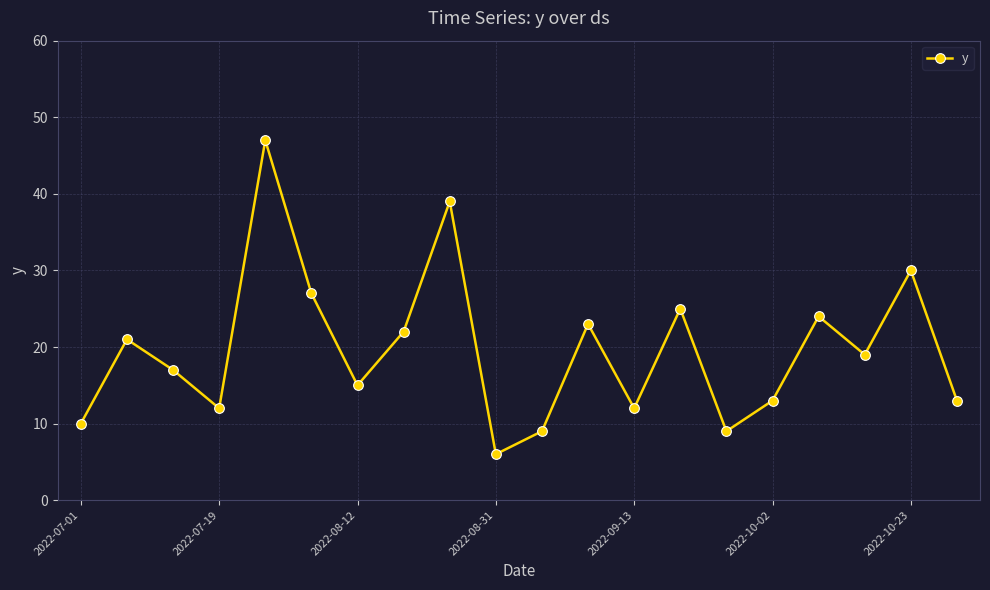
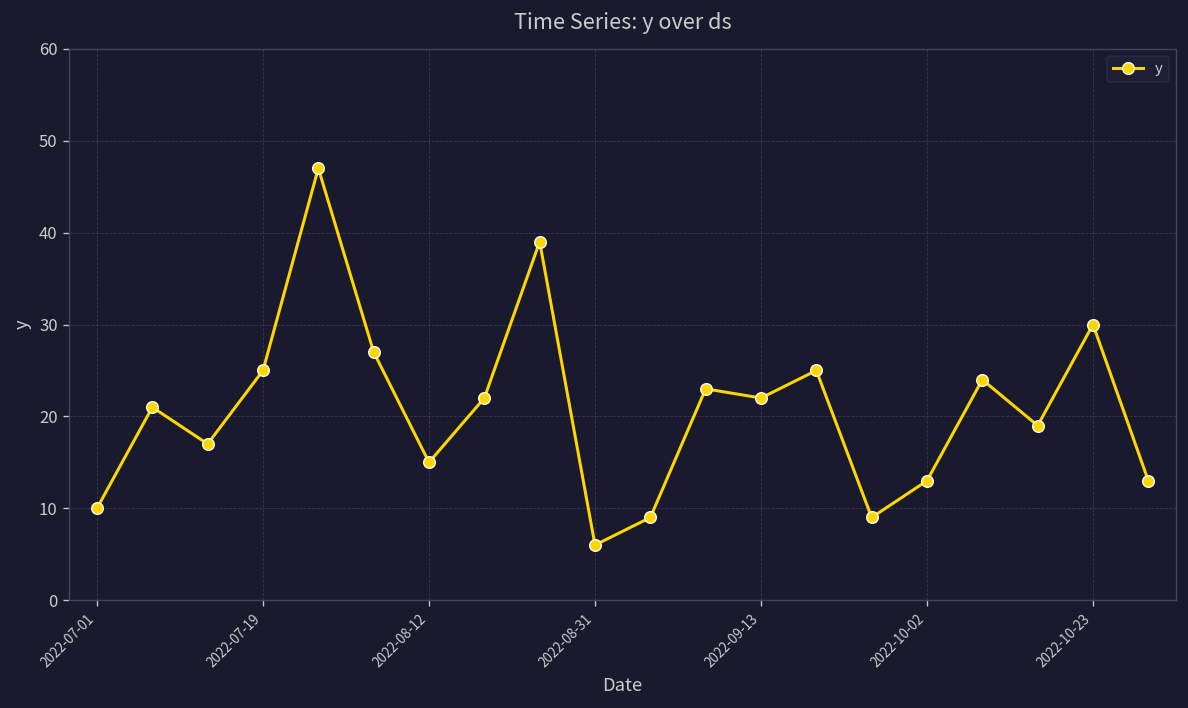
2022-07-19: 12 -> 25
2022-09-13: 12 -> 22
